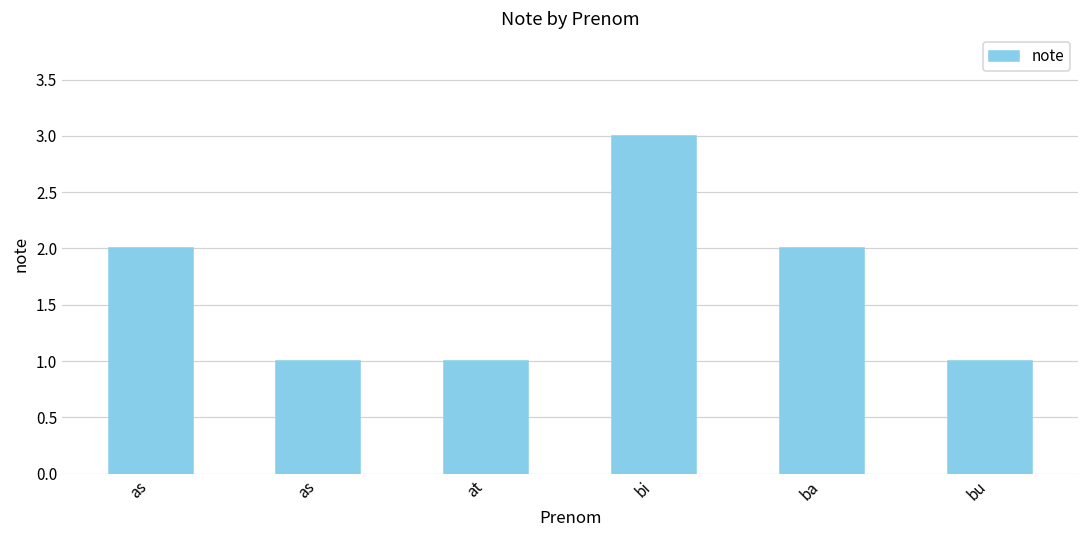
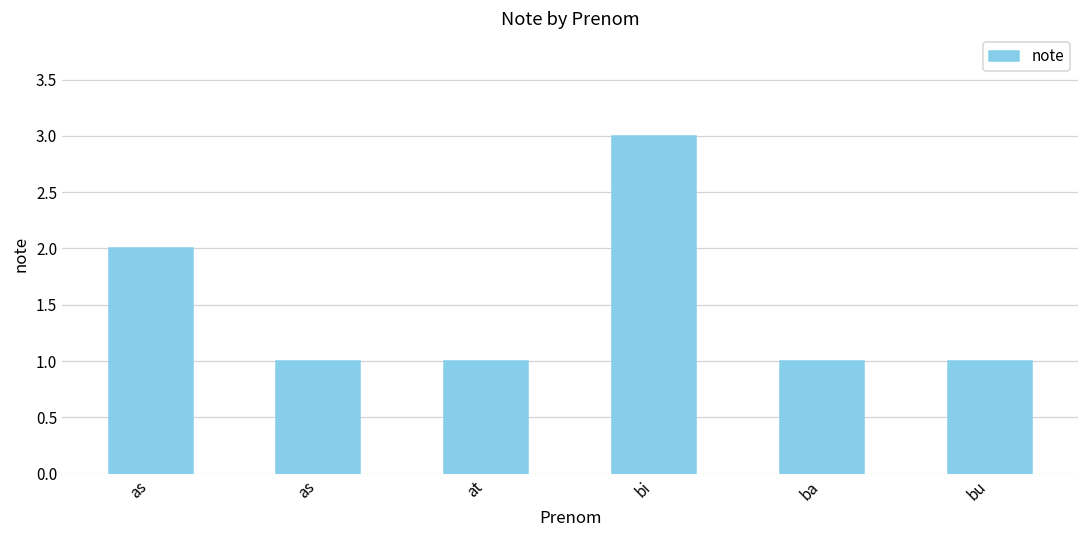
ba: 2 -> 1
